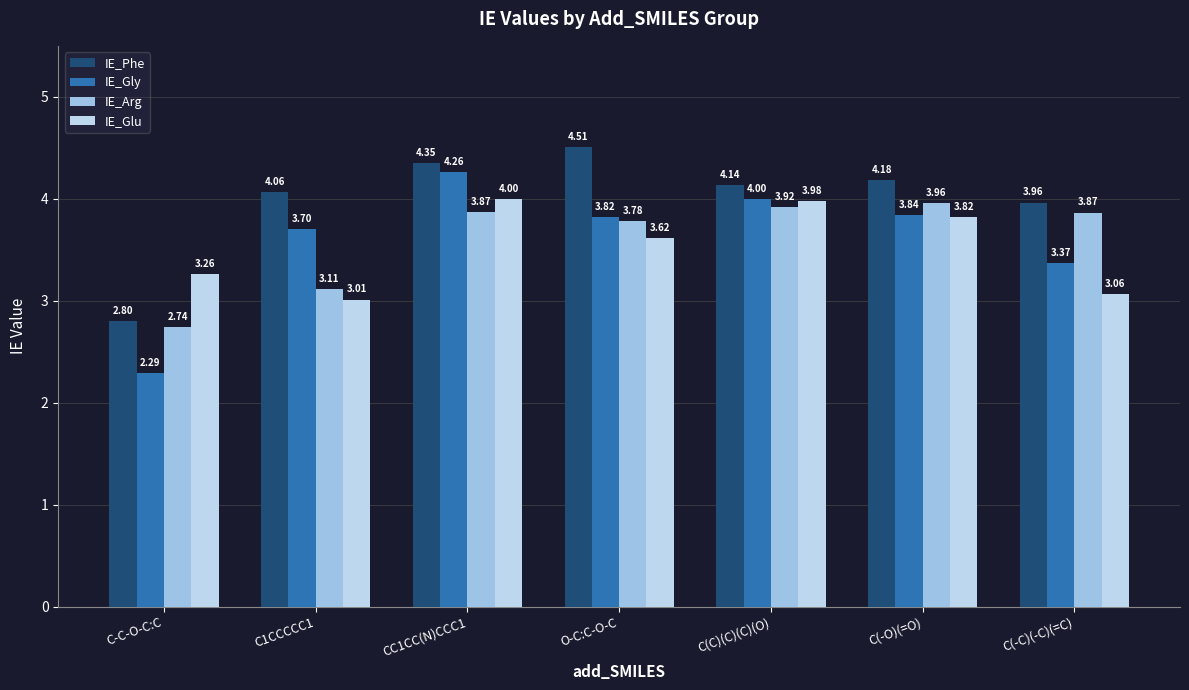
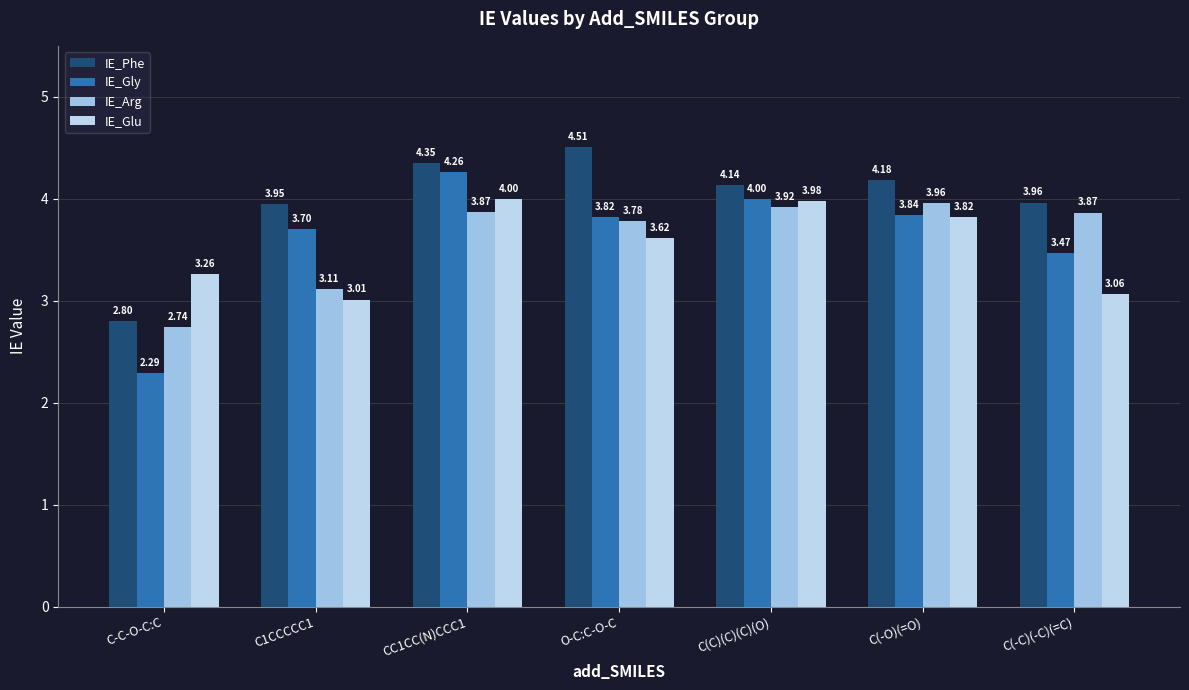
IE_Phe, C1CCCCC1: 4.06 -> 3.95
IE_Gly, C(-C)(-C)(=C): 3.37 -> 3.47
